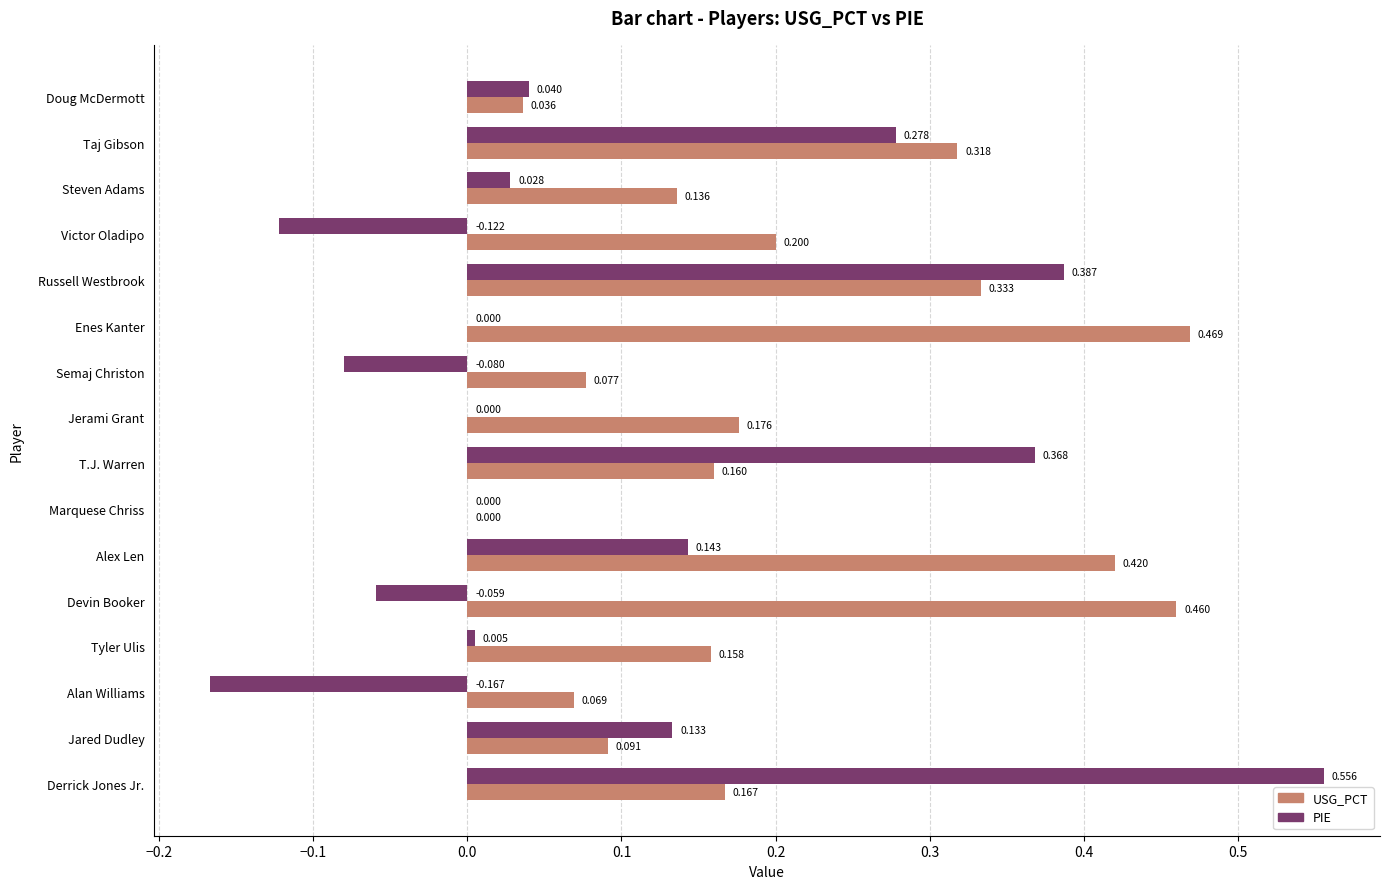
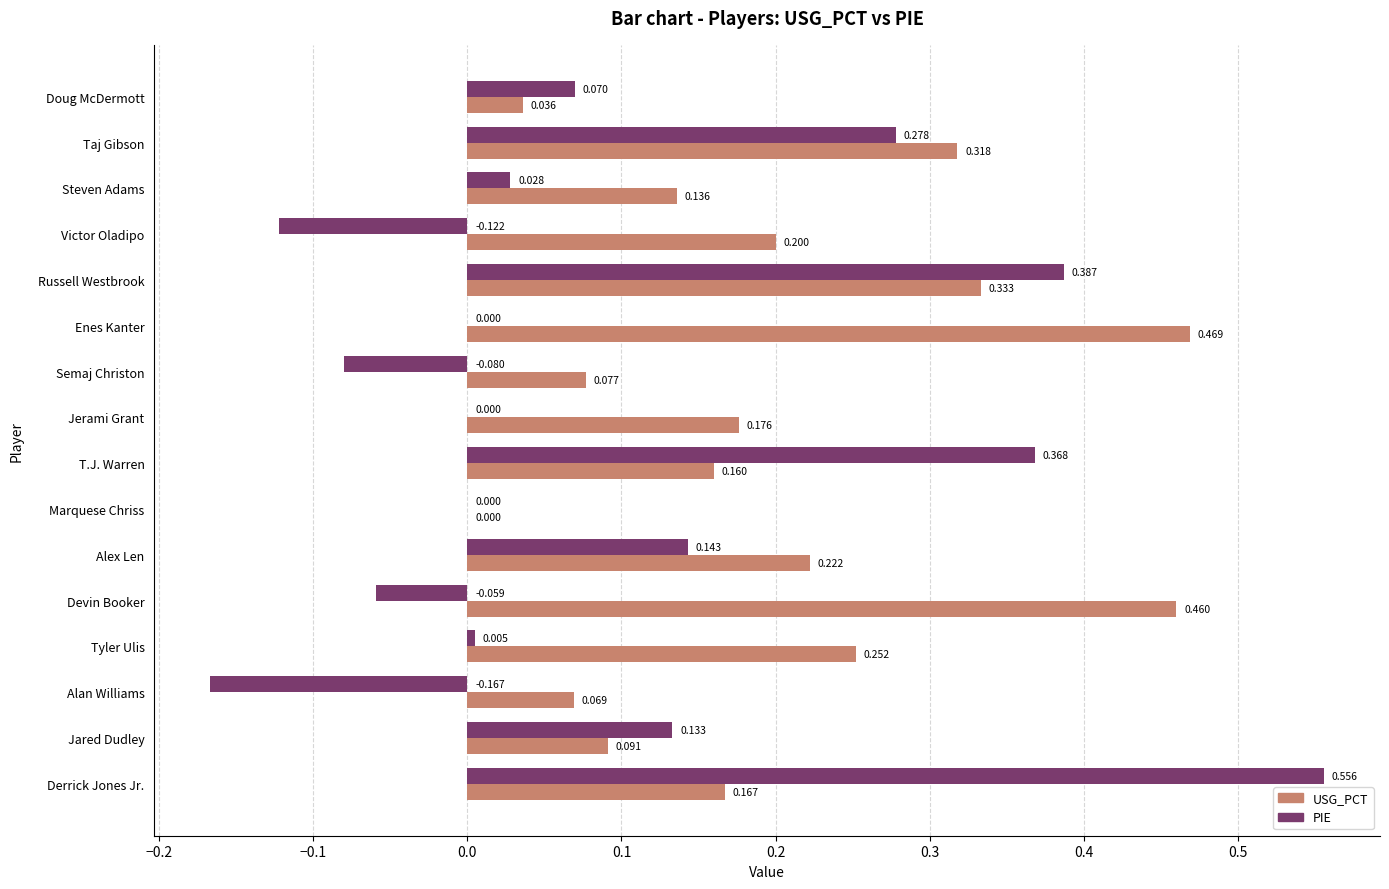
PIE, Doug McDermott: 0.040 -> 0.070
USG_PCT, Alex Len: 0.420 -> 0.222
USG_PCT, Tyler Ulis: 0.158 -> 0.252
